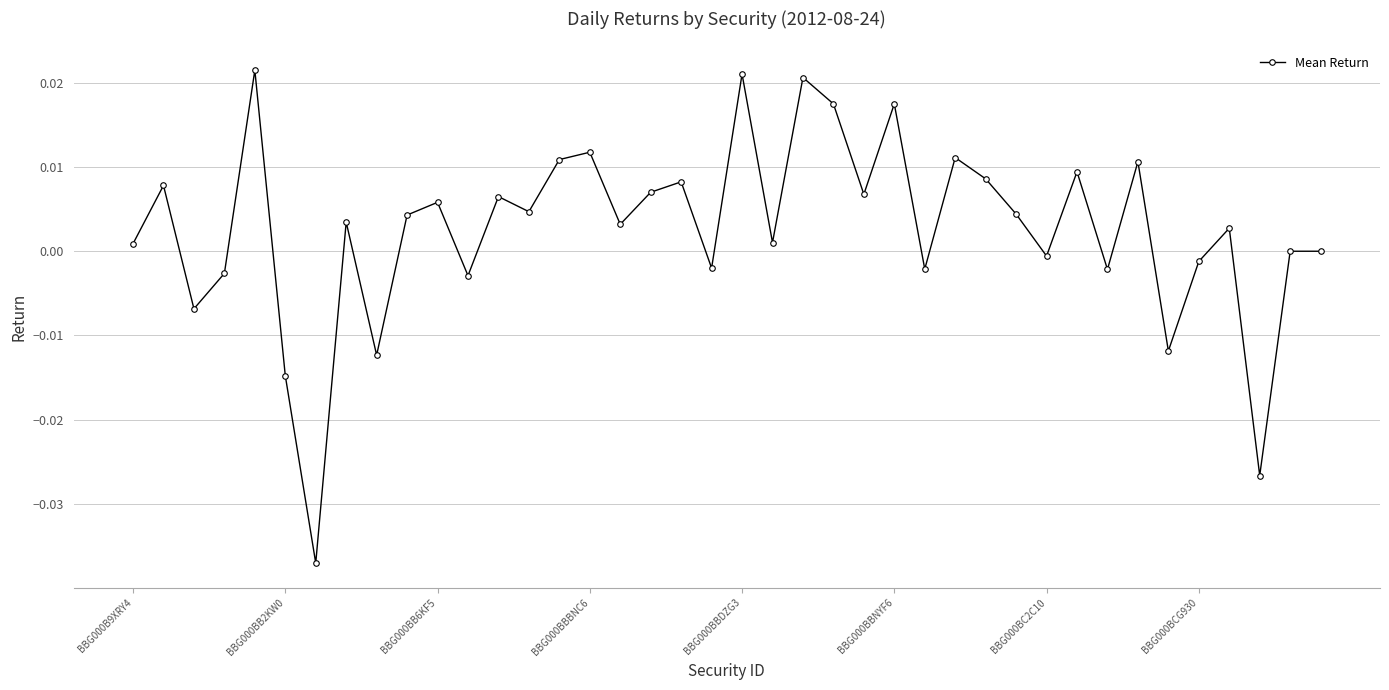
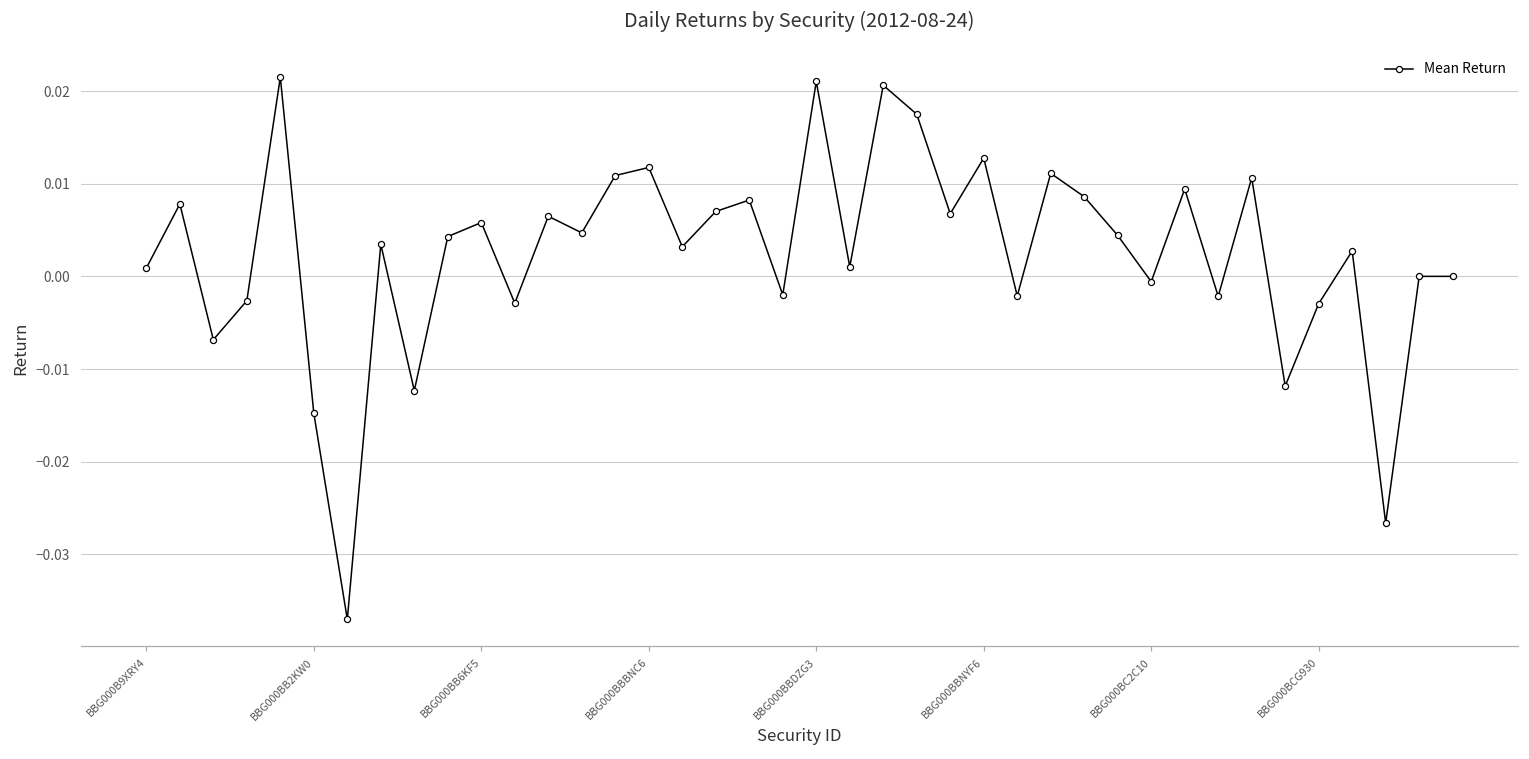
BBG000BBNYF6: 0.017 -> 0.013
BBG000BCG930: -0.001 -> -0.003
